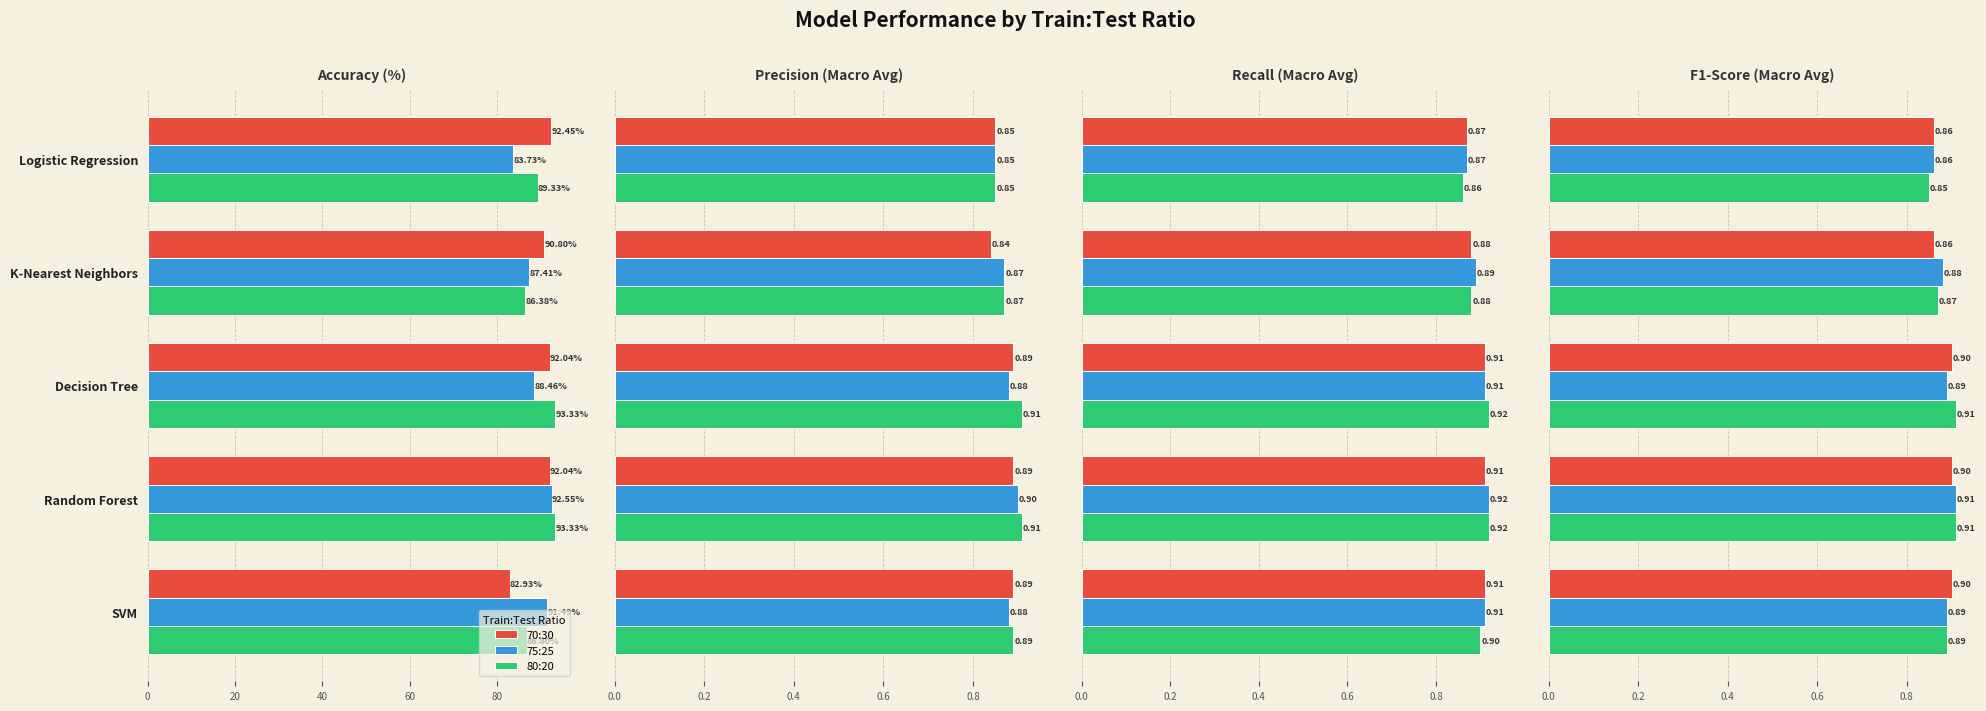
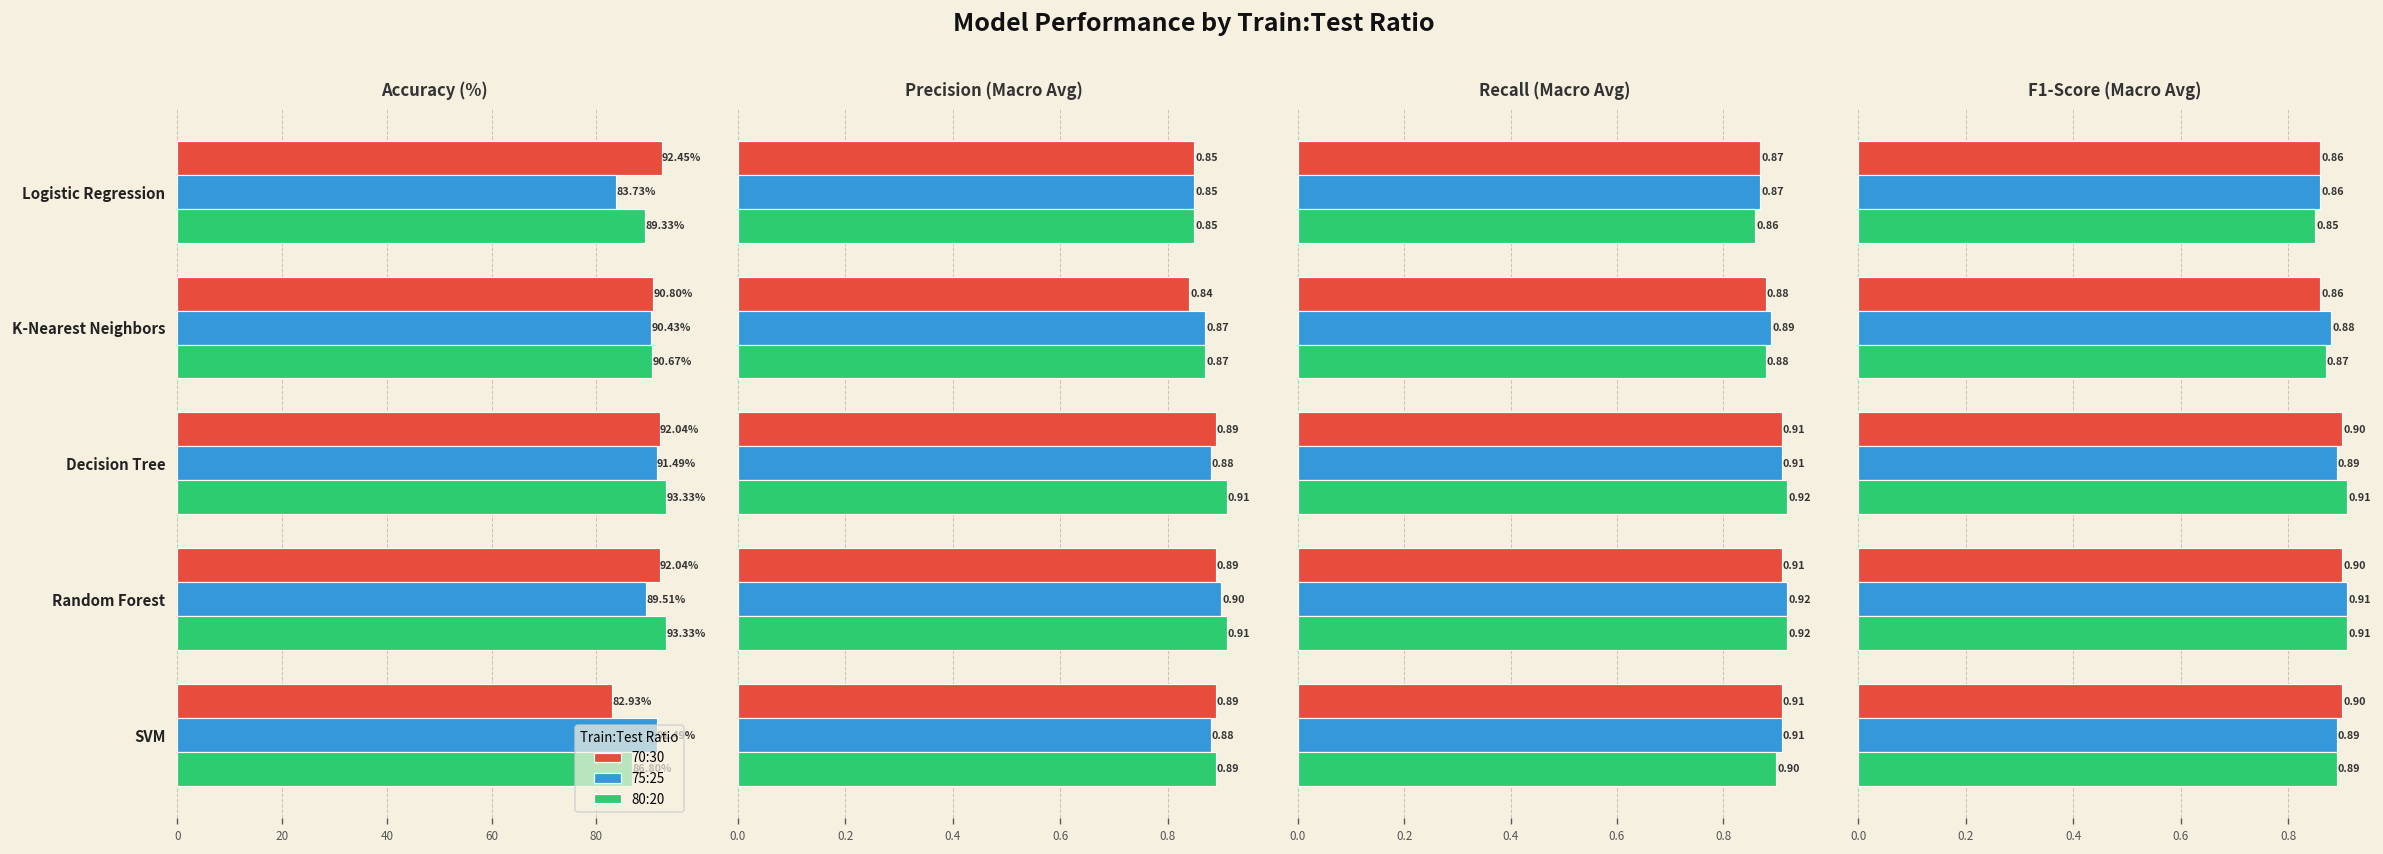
Accuracy (%), 75:25, K-Nearest Neighbors: 87.41% -> 90.43%
Accuracy (%), 80:20, K-Nearest Neighbors: 86.38% -> 90.67%
Accuracy (%), 75:25, Decision Tree: 88.46% -> 91.49%
Accuracy (%), 75:25, Random Forest: 92.55% -> 89.51%
